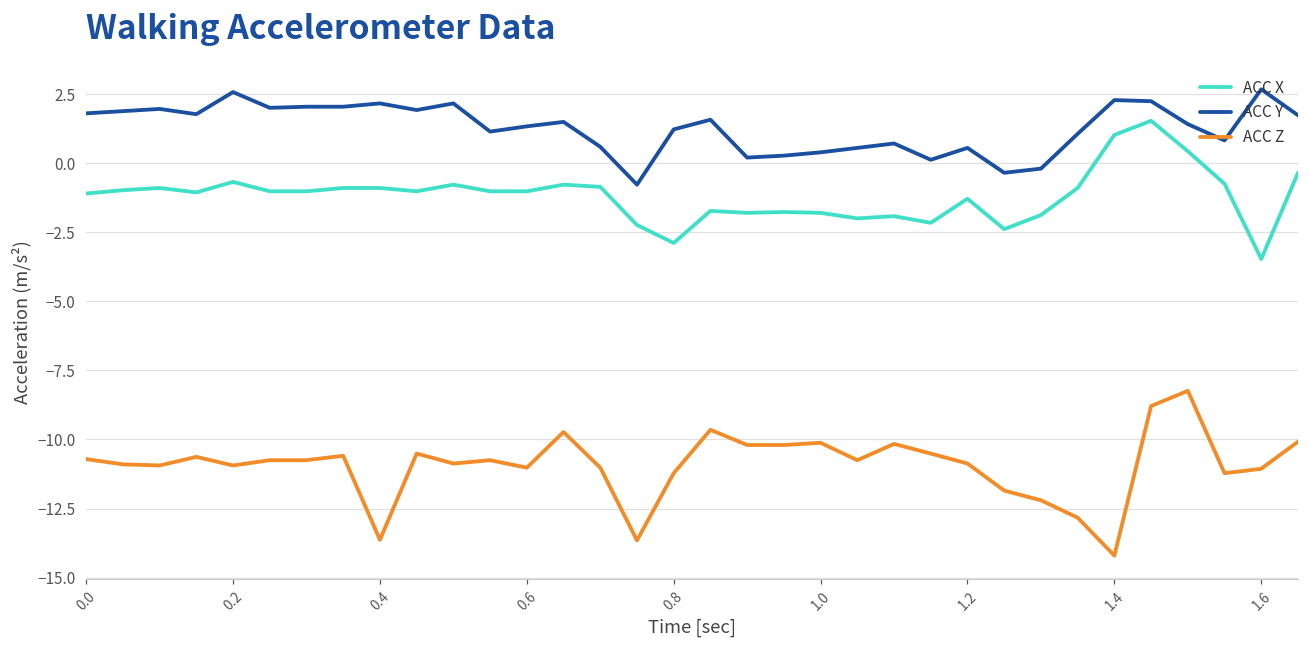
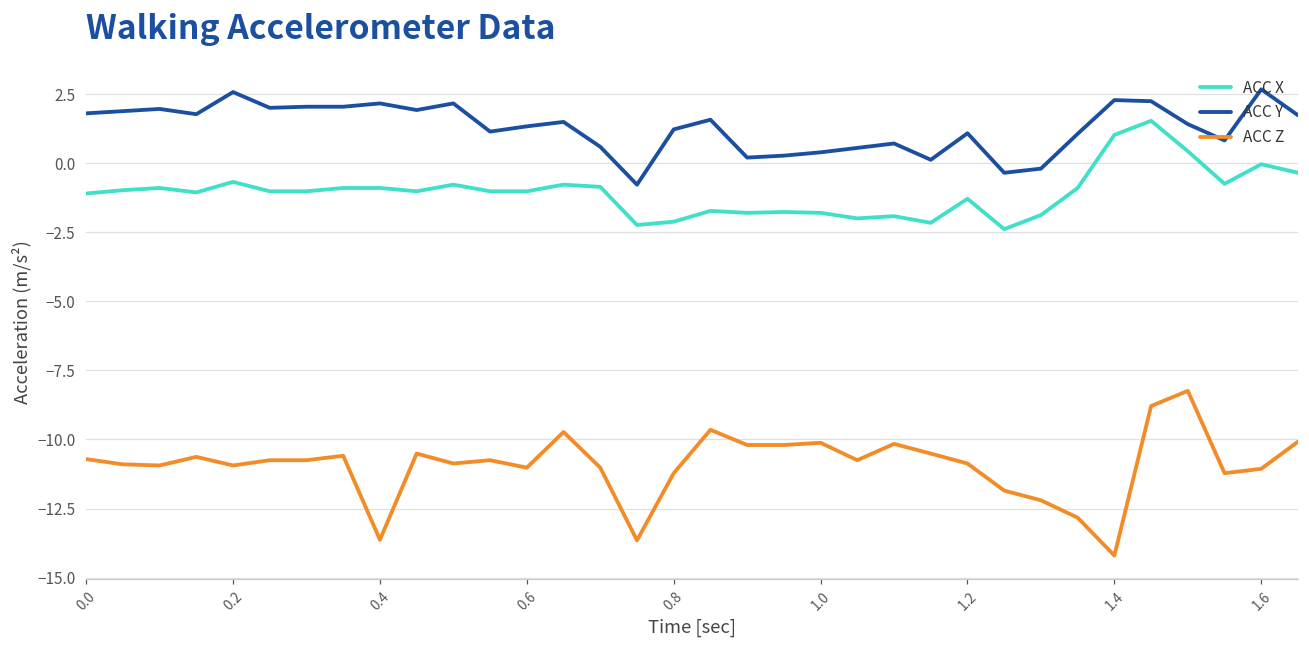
ACC X, 0.8: -2.9 -> -2.1
ACC Y, 1.2: 0.6 -> 1.1
ACC X, 1.6: -3.5 -> 0.0
